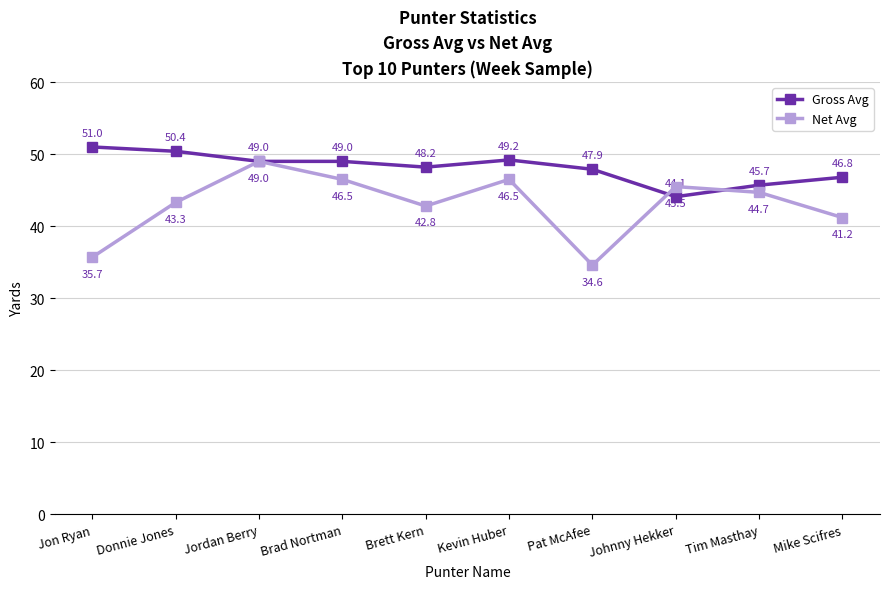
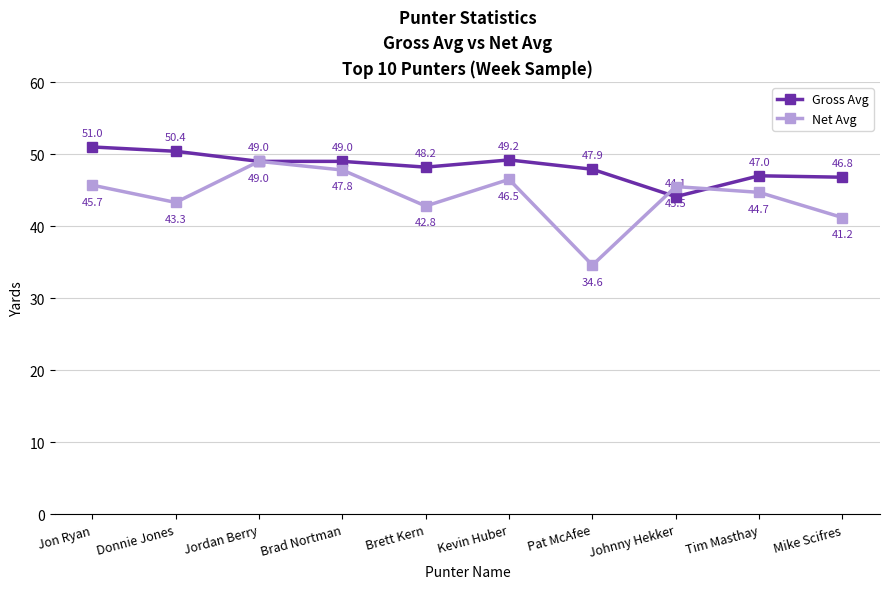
Net Avg, Jon Ryan: 35.7 -> 45.7
Net Avg, Brad Nortman: 46.5 -> 47.8
Gross Avg, Tim Masthay: 45.7 -> 47.0
